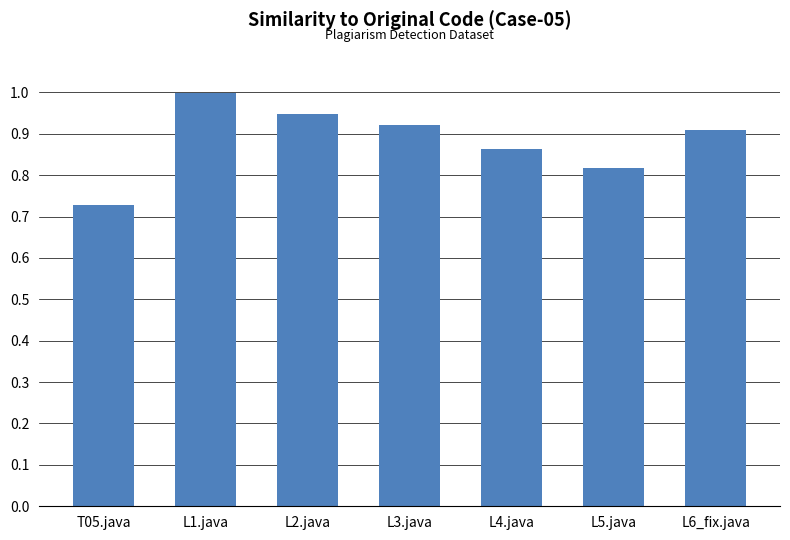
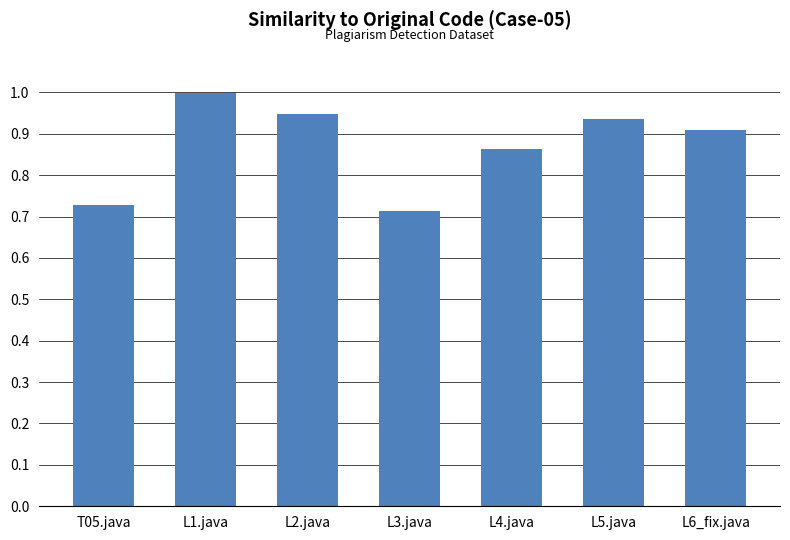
L3.java: 0.92 -> 0.71
L5.java: 0.82 -> 0.94
